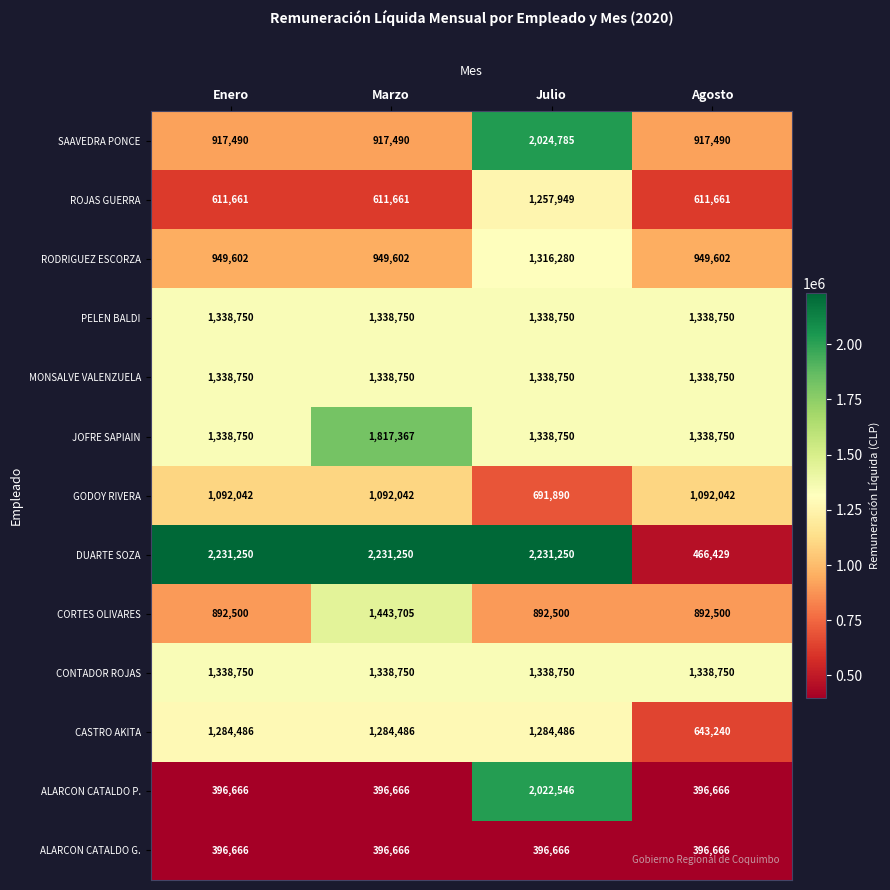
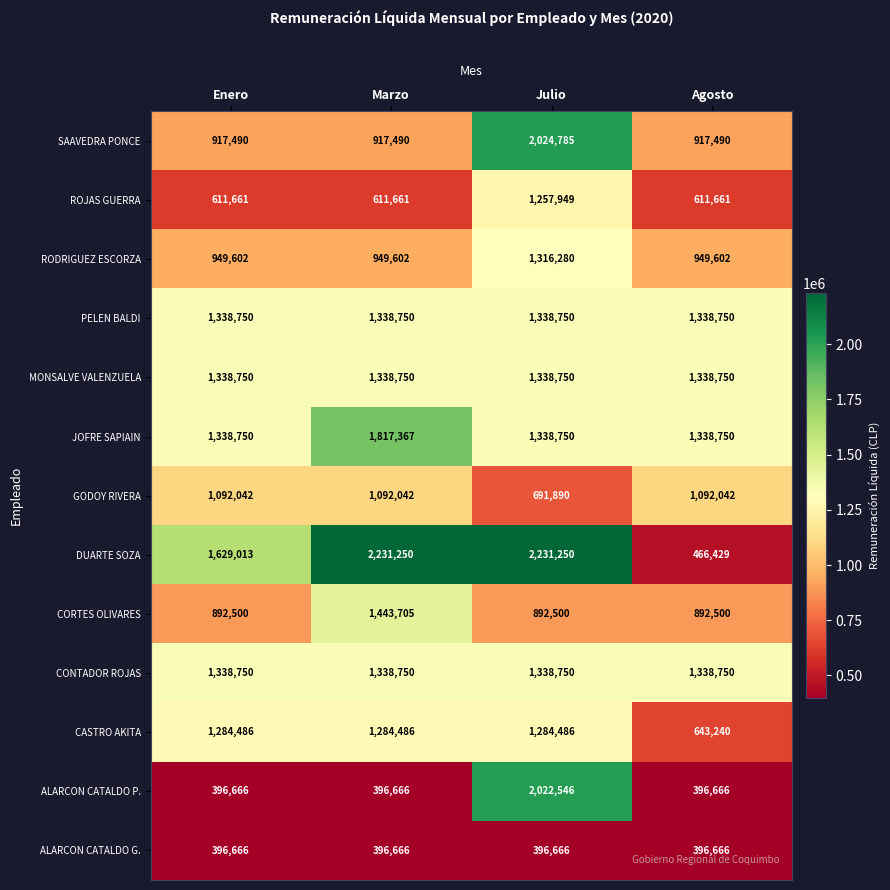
DUARTE SOZA, Enero: 2,231,250 -> 1,629,013
